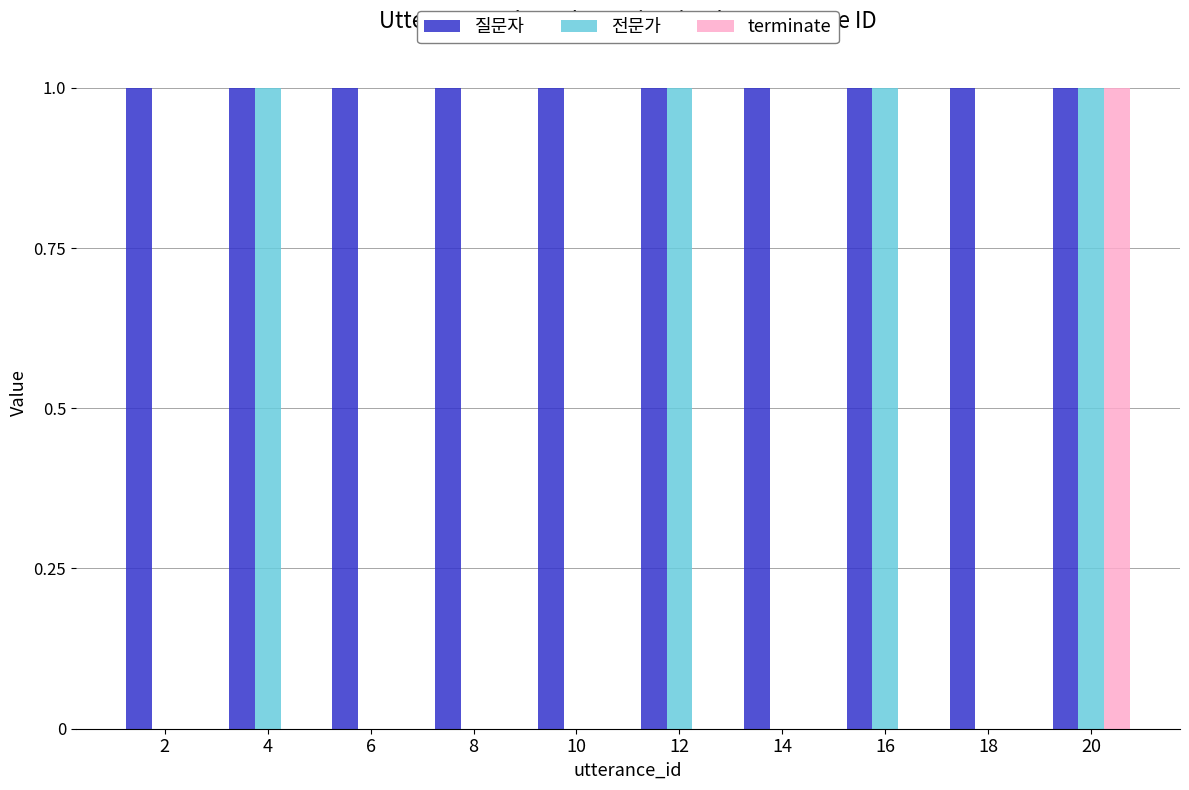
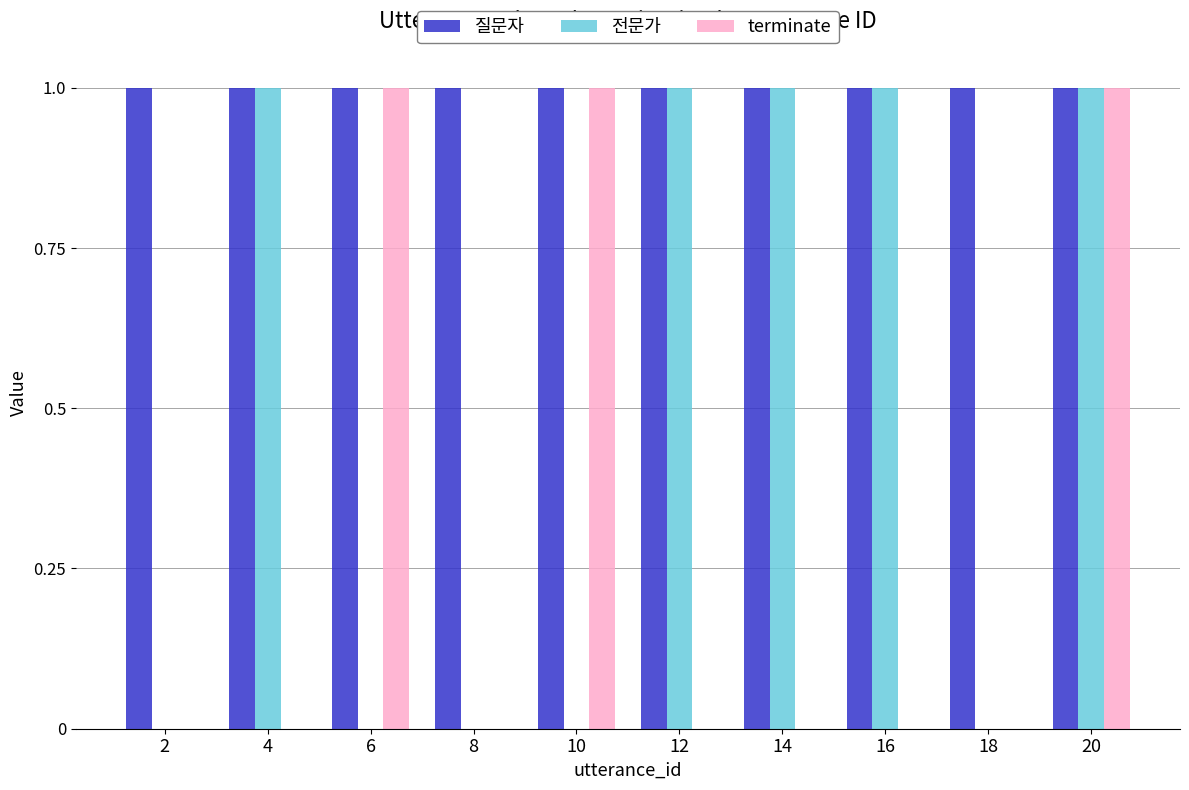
terminate, 6: 0 -> 1
terminate, 10: 0 -> 1
전문가, 14: 0 -> 1
